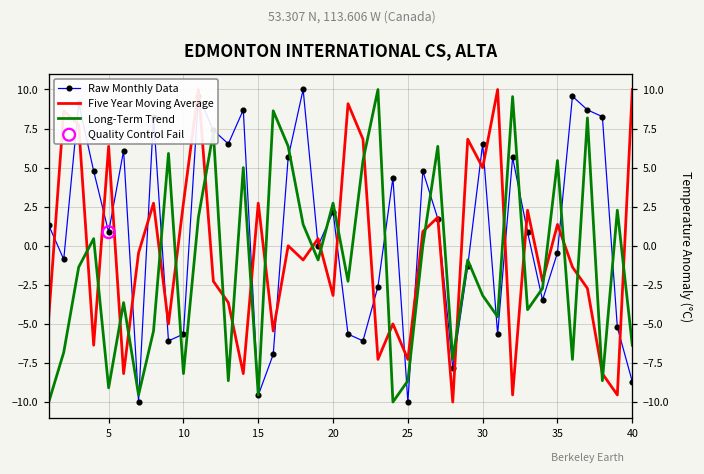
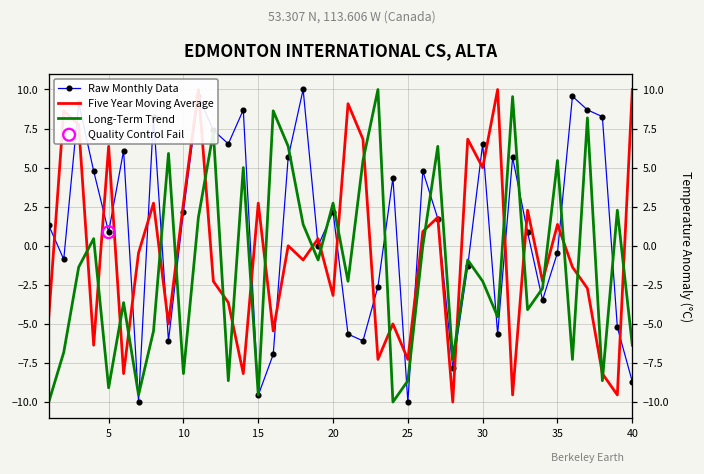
Raw Monthly Data, 10: -5.7 -> 2.2
Long-Term Trend, 30: -3.2 -> -2.3
